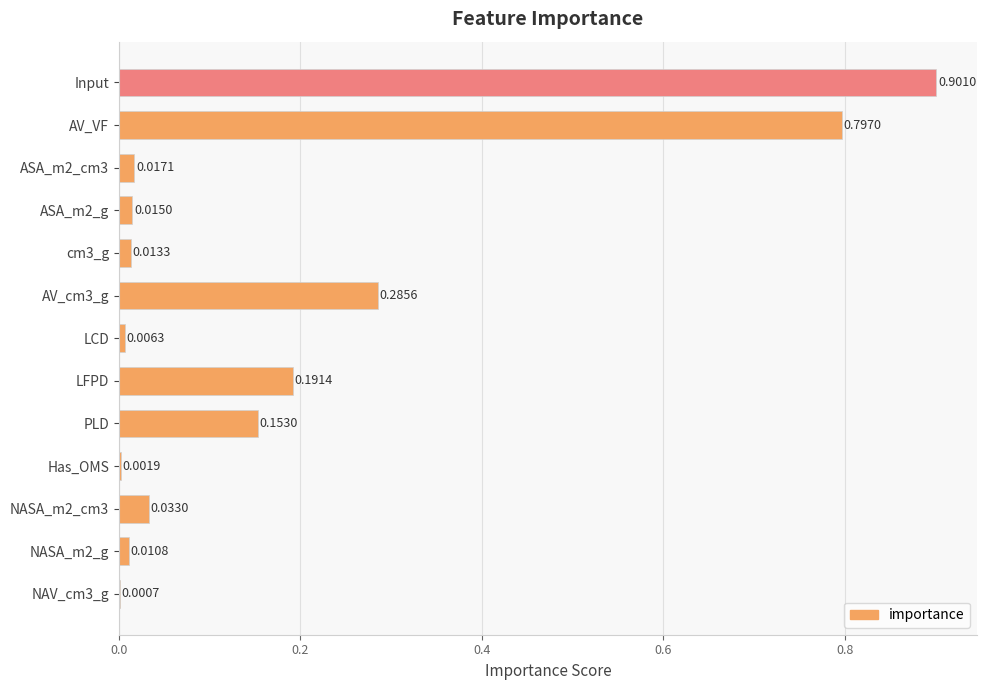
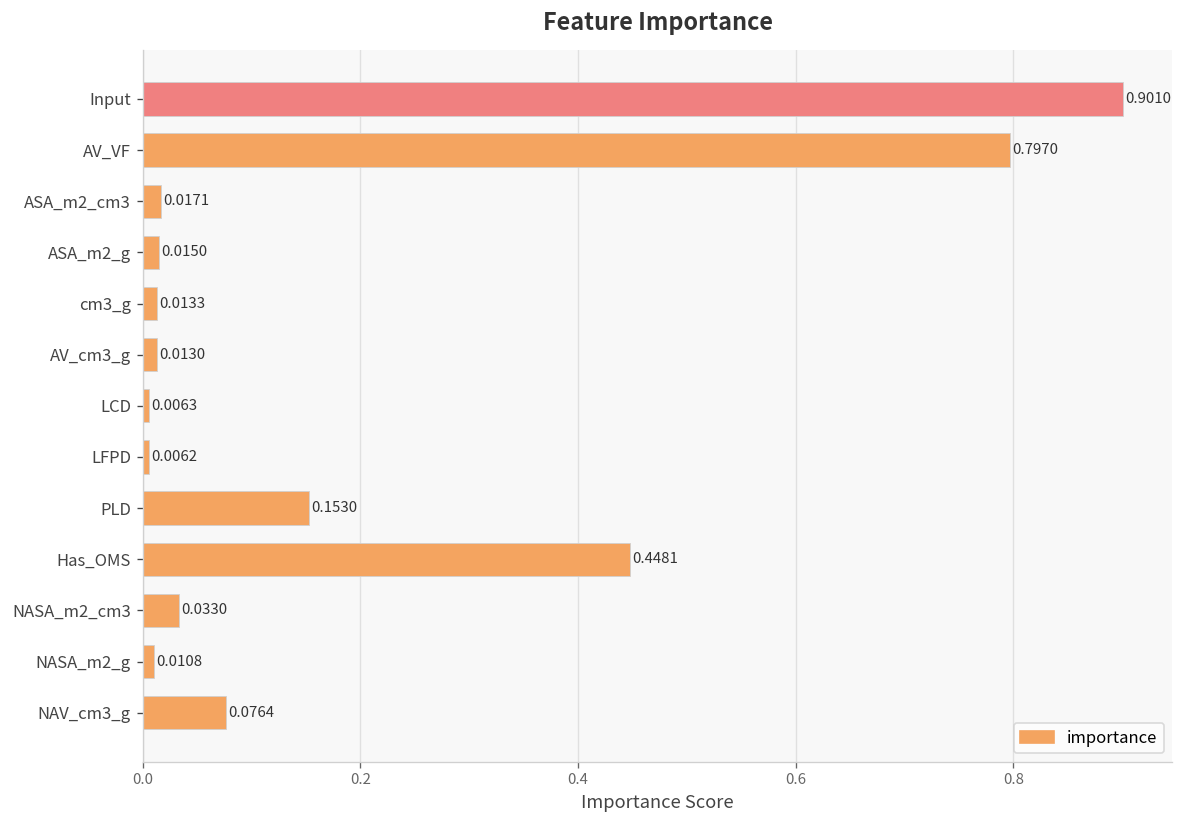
AV_cm3_g: 0.2856 -> 0.0130
LFPD: 0.1914 -> 0.0062
Has_OMS: 0.0019 -> 0.4481
NAV_cm3_g: 0.0007 -> 0.0764
